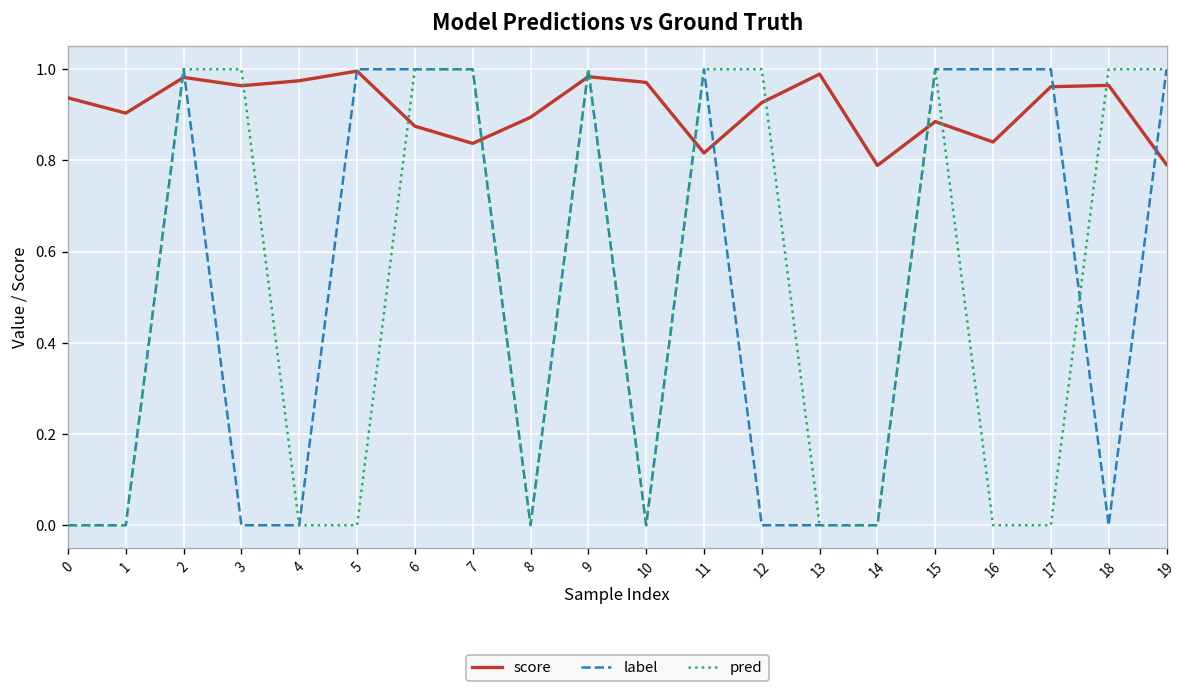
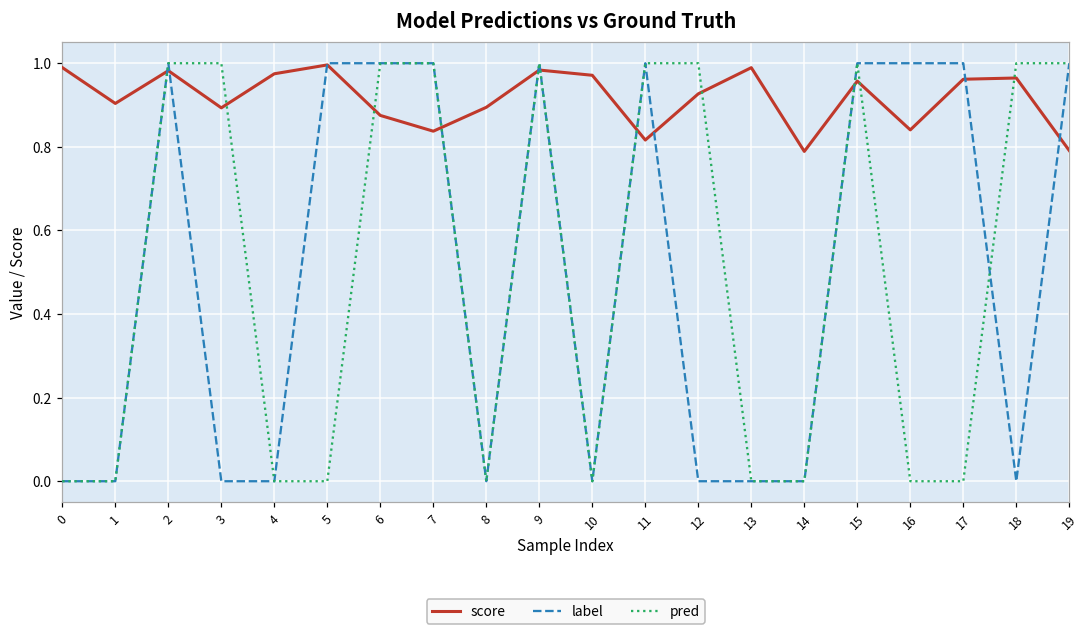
score, 0: 0.94 -> 0.99
score, 3: 0.96 -> 0.89
score, 15: 0.89 -> 0.96
